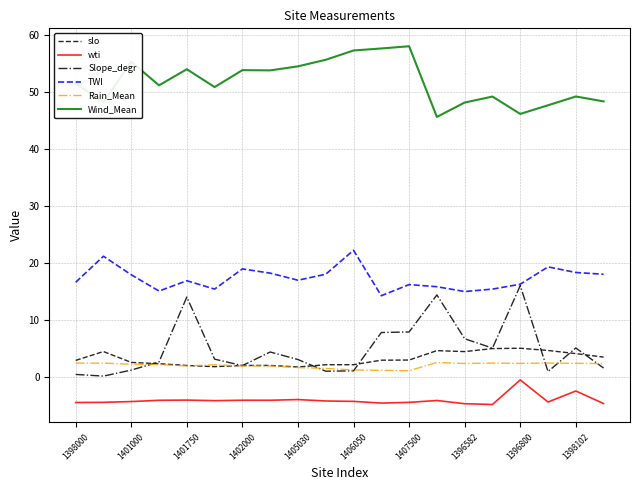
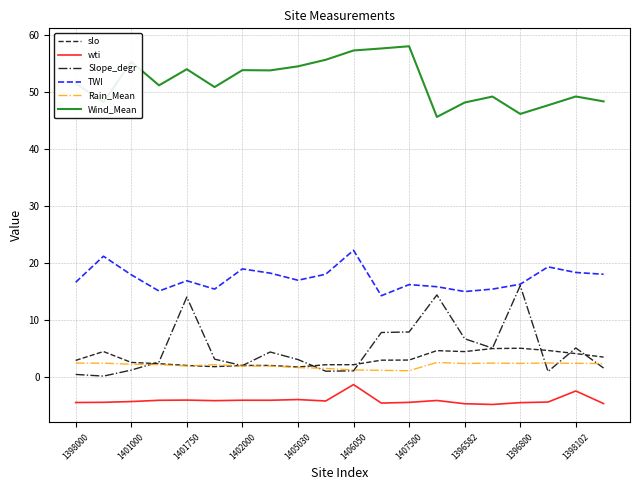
wti, 1406050: -4 -> -1
wti, 1396800: 0 -> -4
